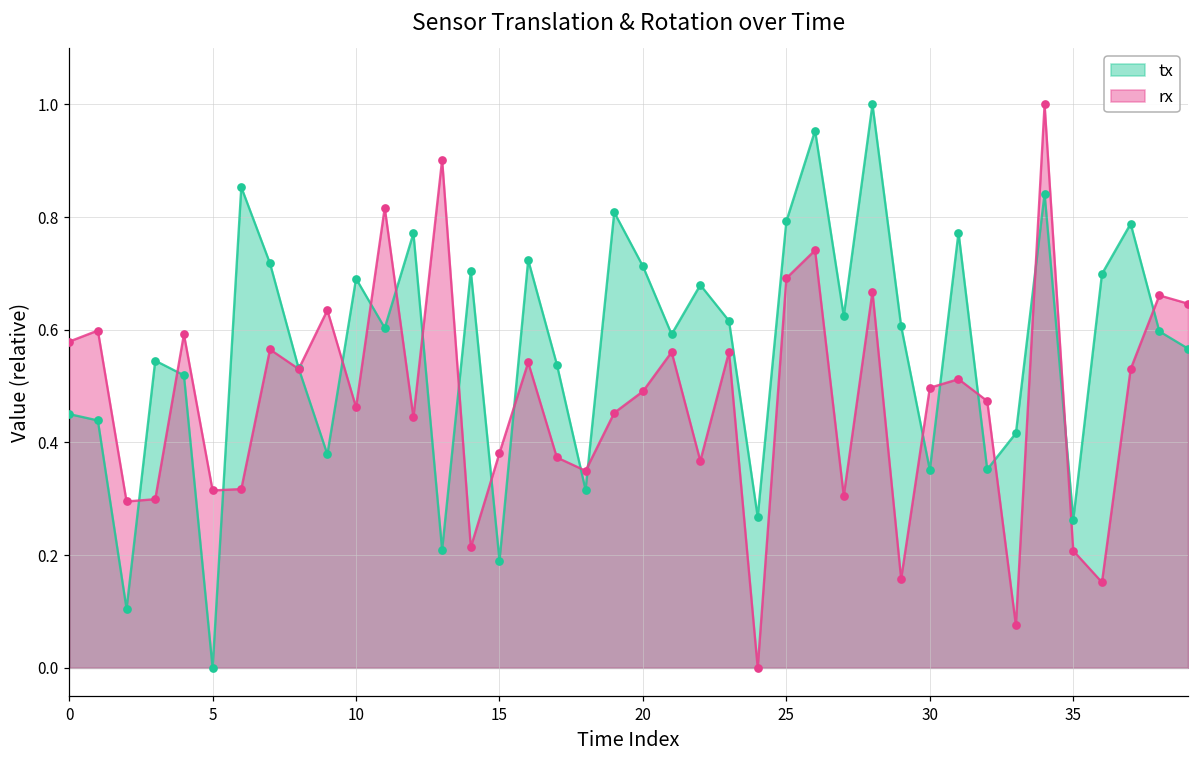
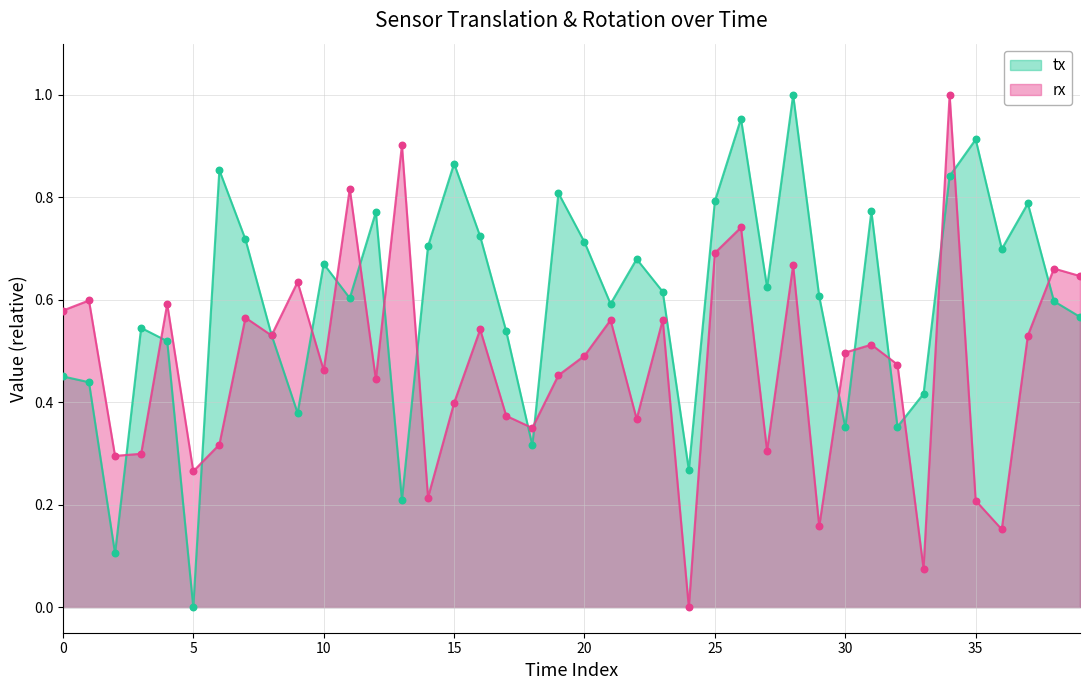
rx, 5: 0.31 -> 0.27
tx, 10: 0.69 -> 0.67
tx, 15: 0.19 -> 0.87
rx, 15: 0.38 -> 0.40
tx, 35: 0.26 -> 0.91
